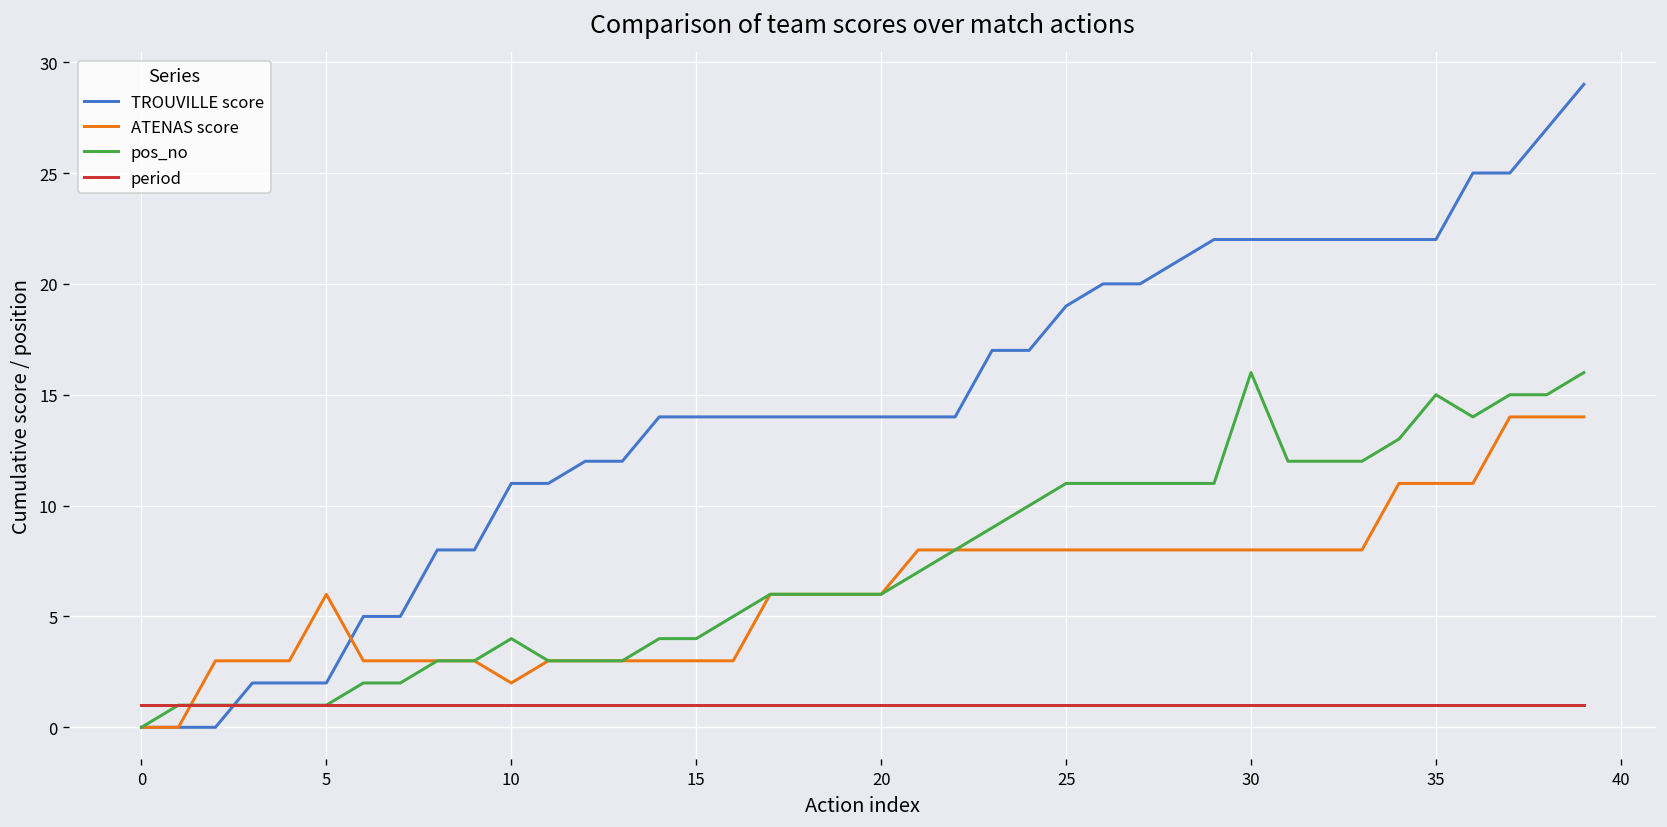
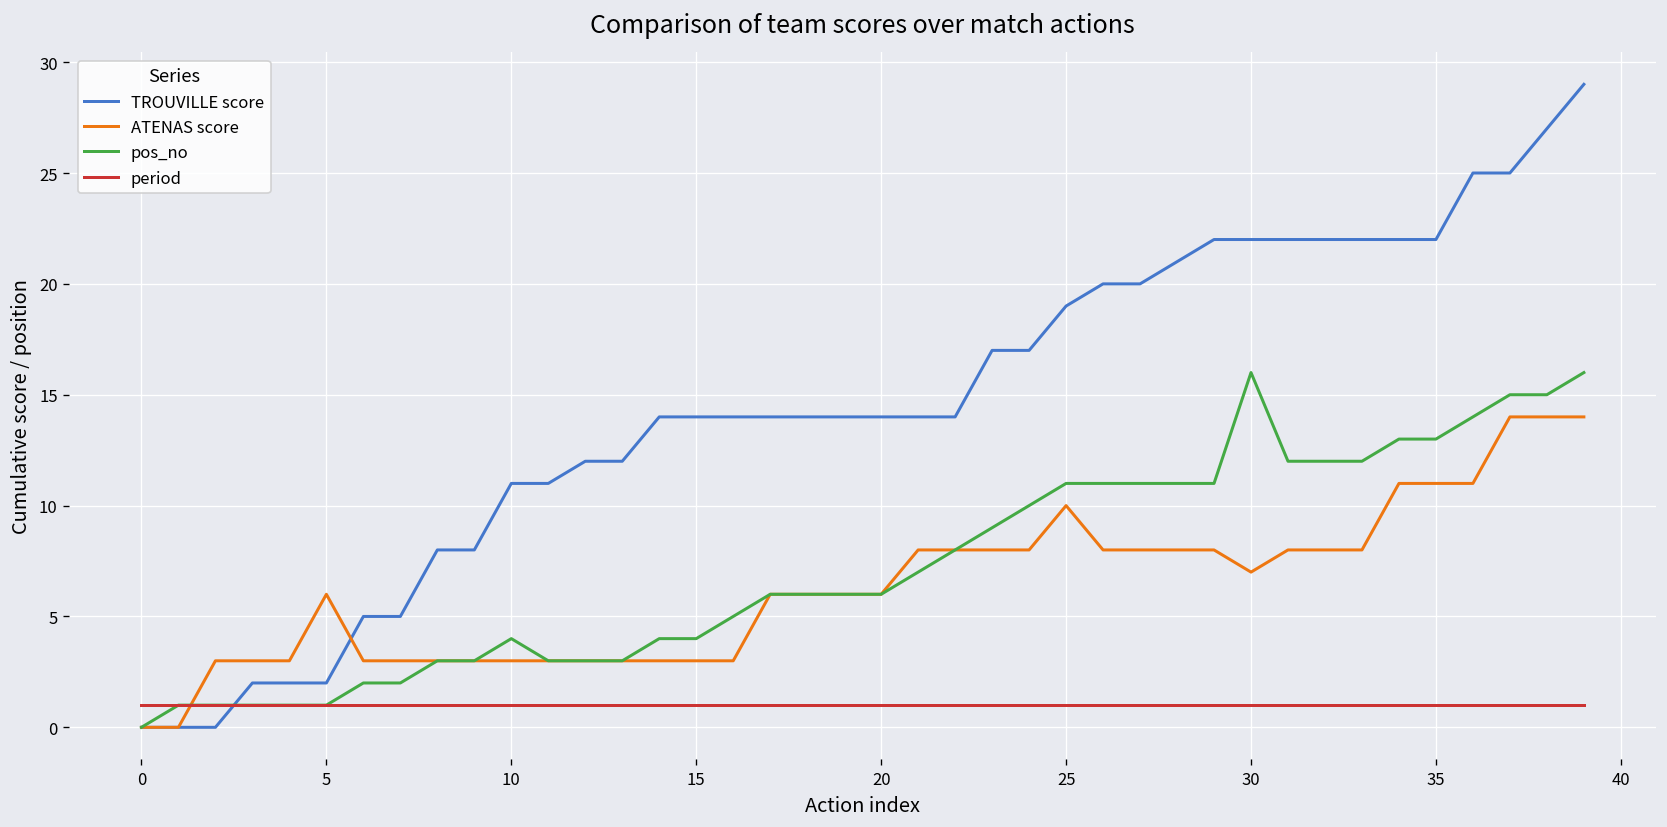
ATENAS score, 10: 2 -> 3
ATENAS score, 25: 8 -> 10
ATENAS score, 30: 8 -> 7
pos_no, 35: 15 -> 13
